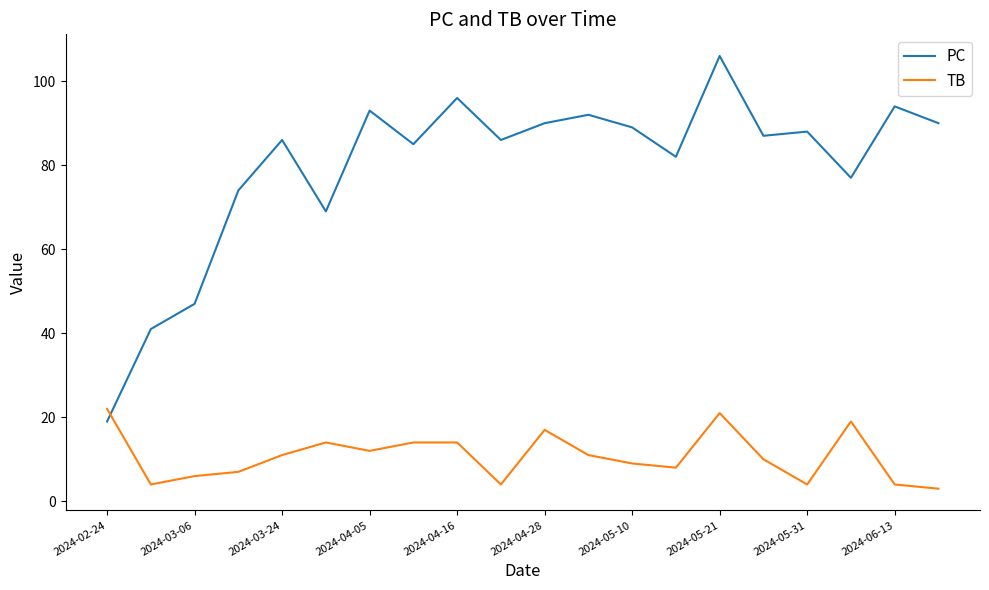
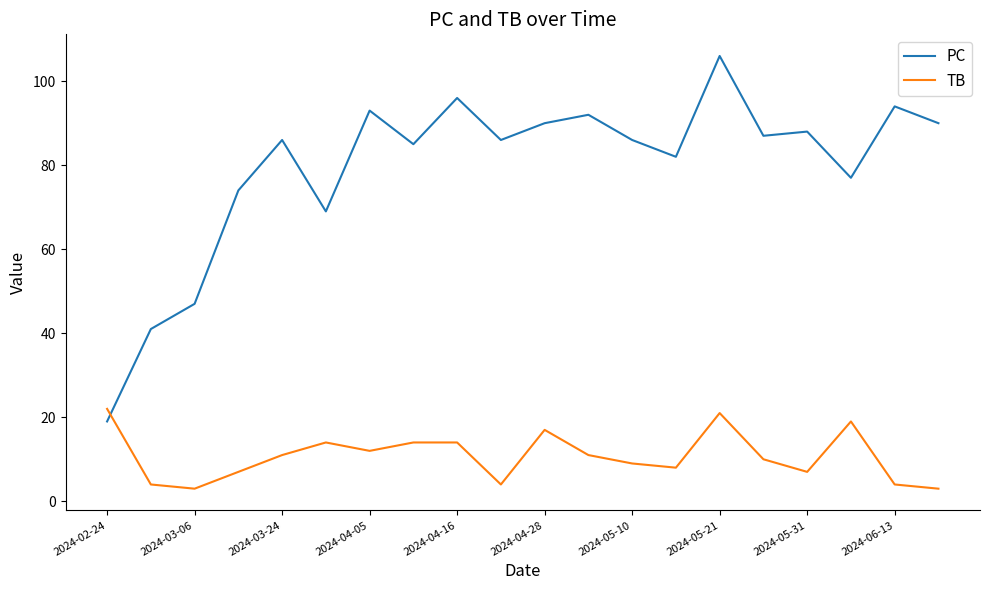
TB, 2024-03-06: 6 -> 3
PC, 2024-05-10: 89 -> 86
TB, 2024-05-31: 4 -> 7
